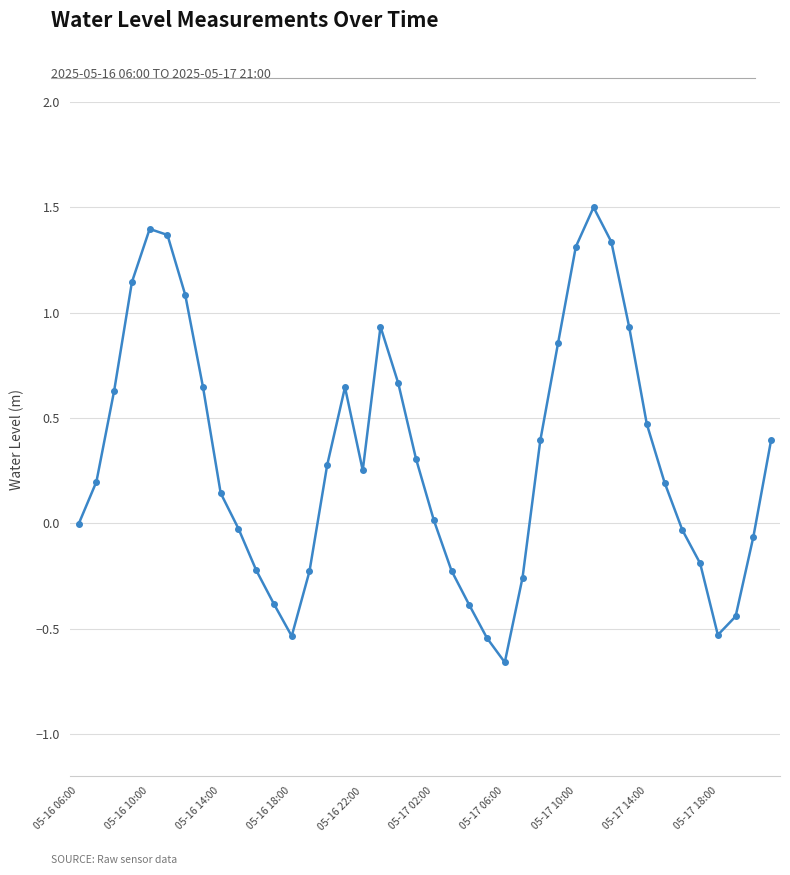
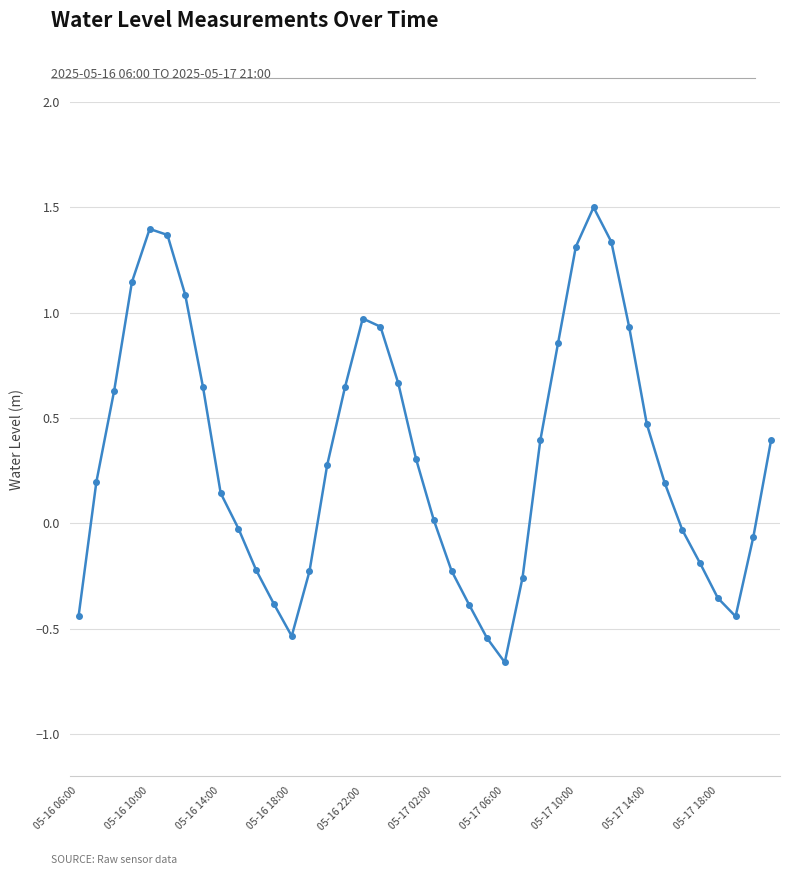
05-16 06:00: 0.00 -> -0.44
05-16 22:00: 0.25 -> 0.97
05-17 18:00: -0.53 -> -0.35
